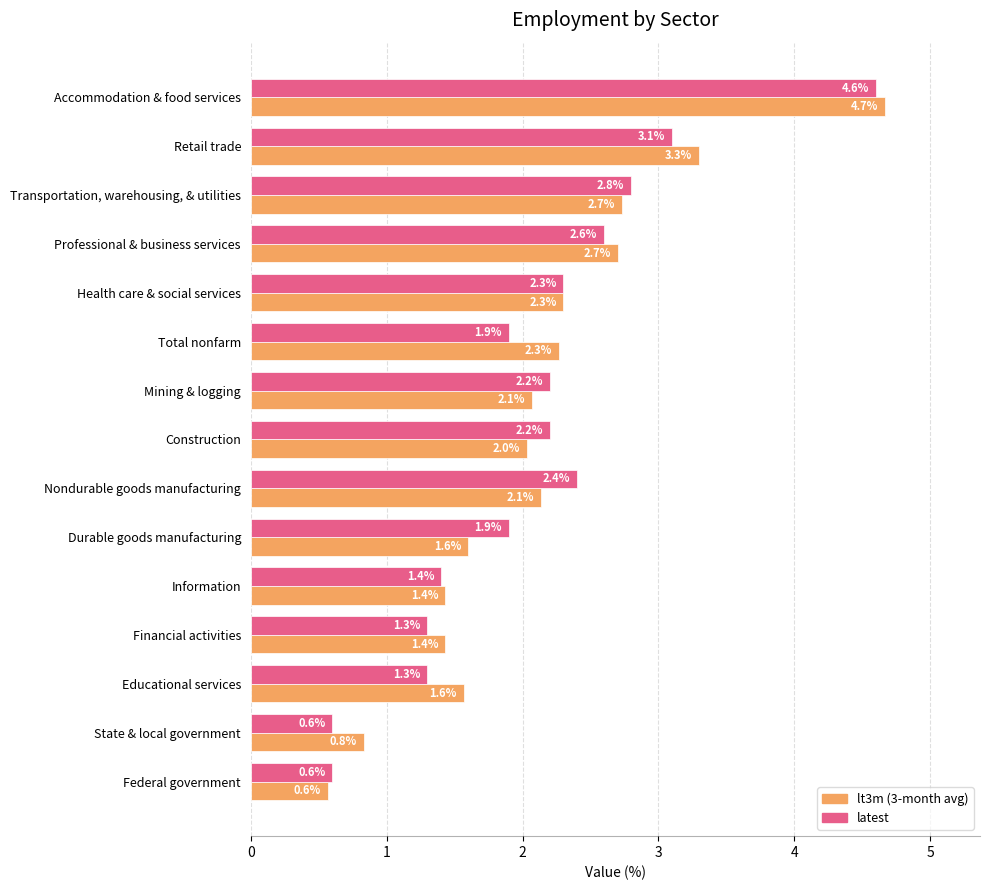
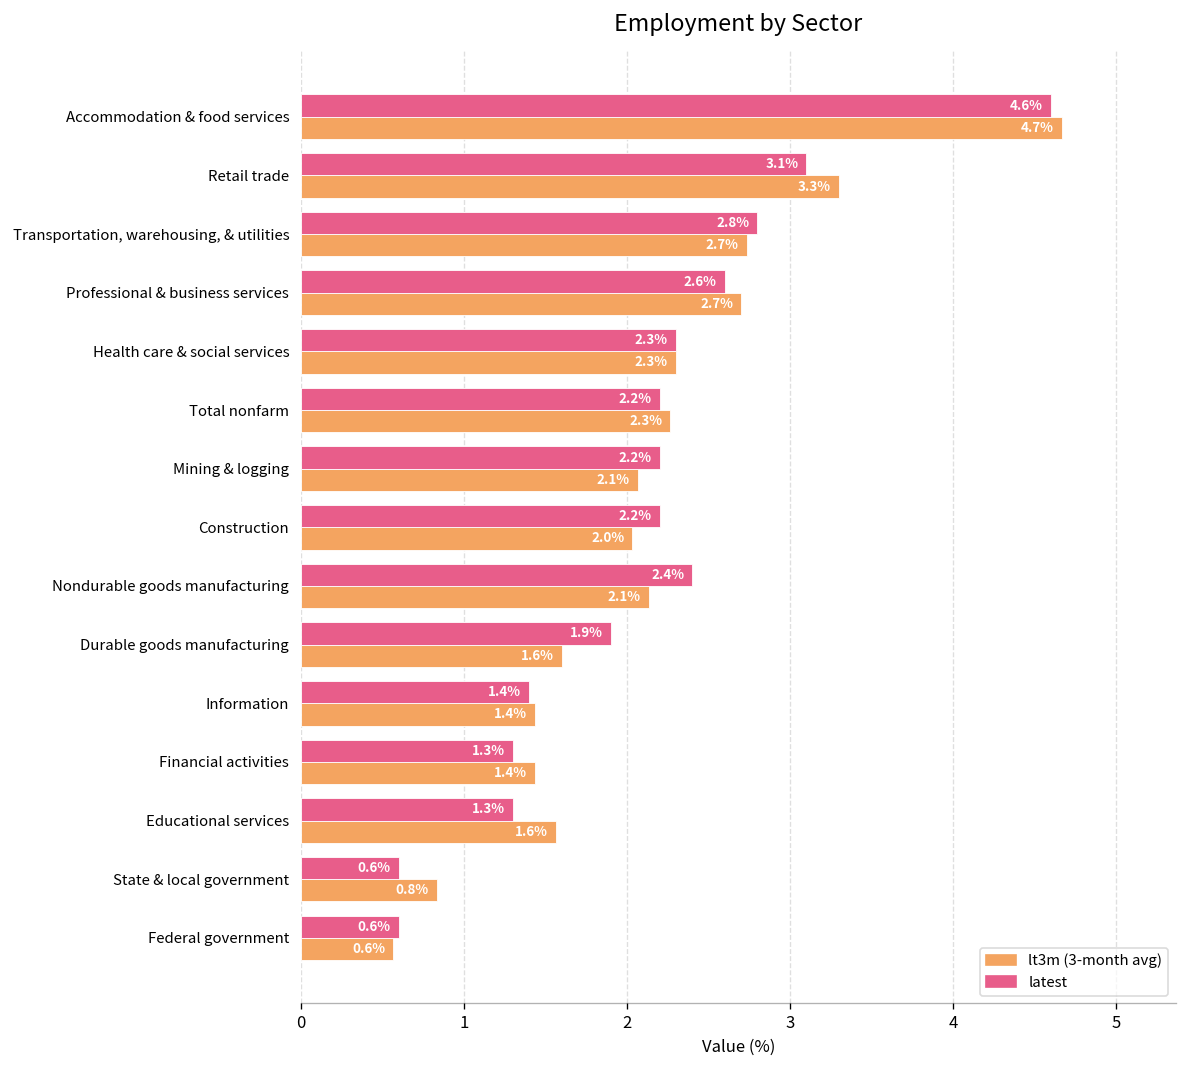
latest, Total nonfarm: 1.9% -> 2.2%
